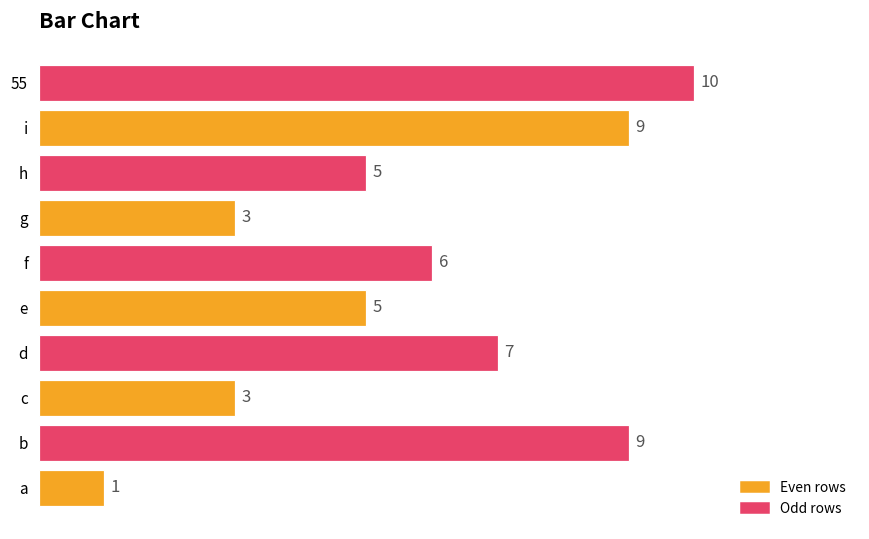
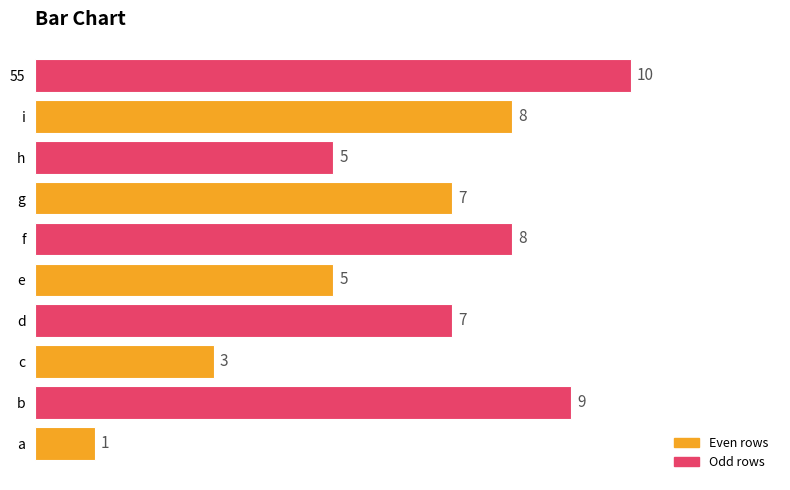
i: 9 -> 8
g: 3 -> 7
f: 6 -> 8
